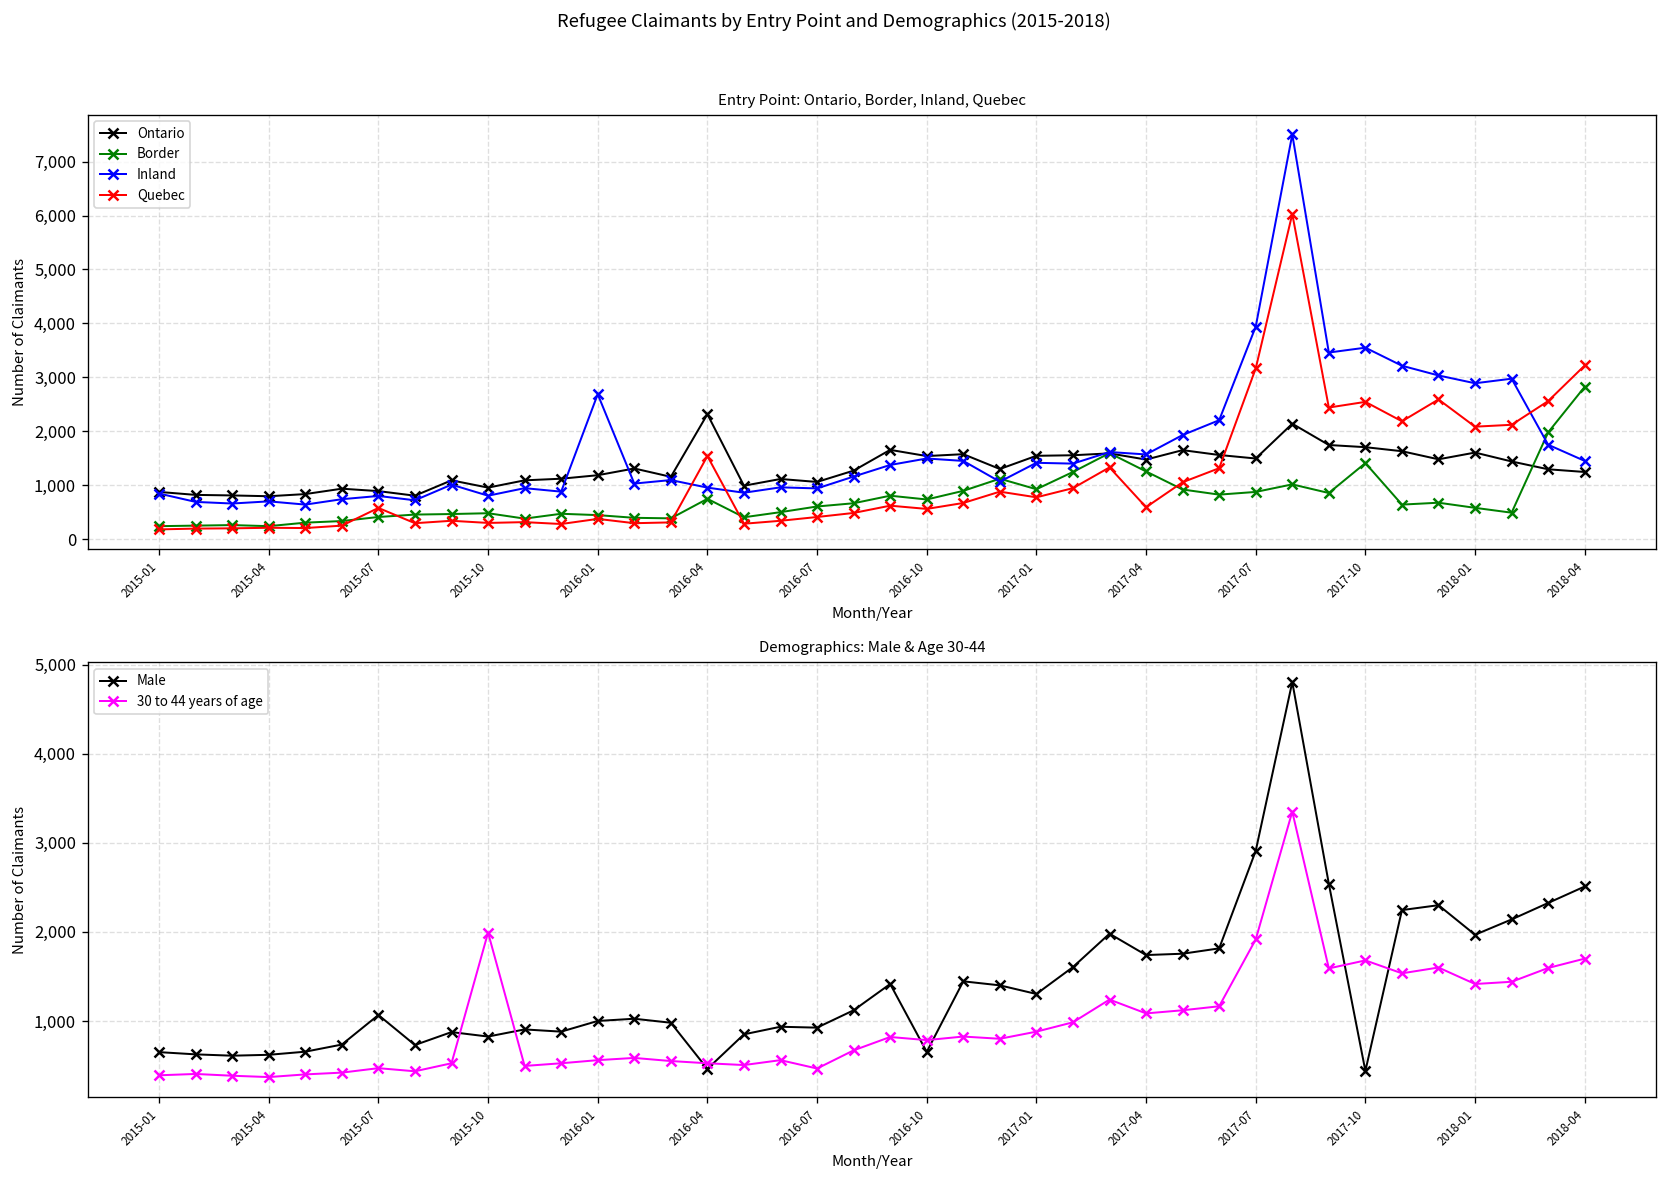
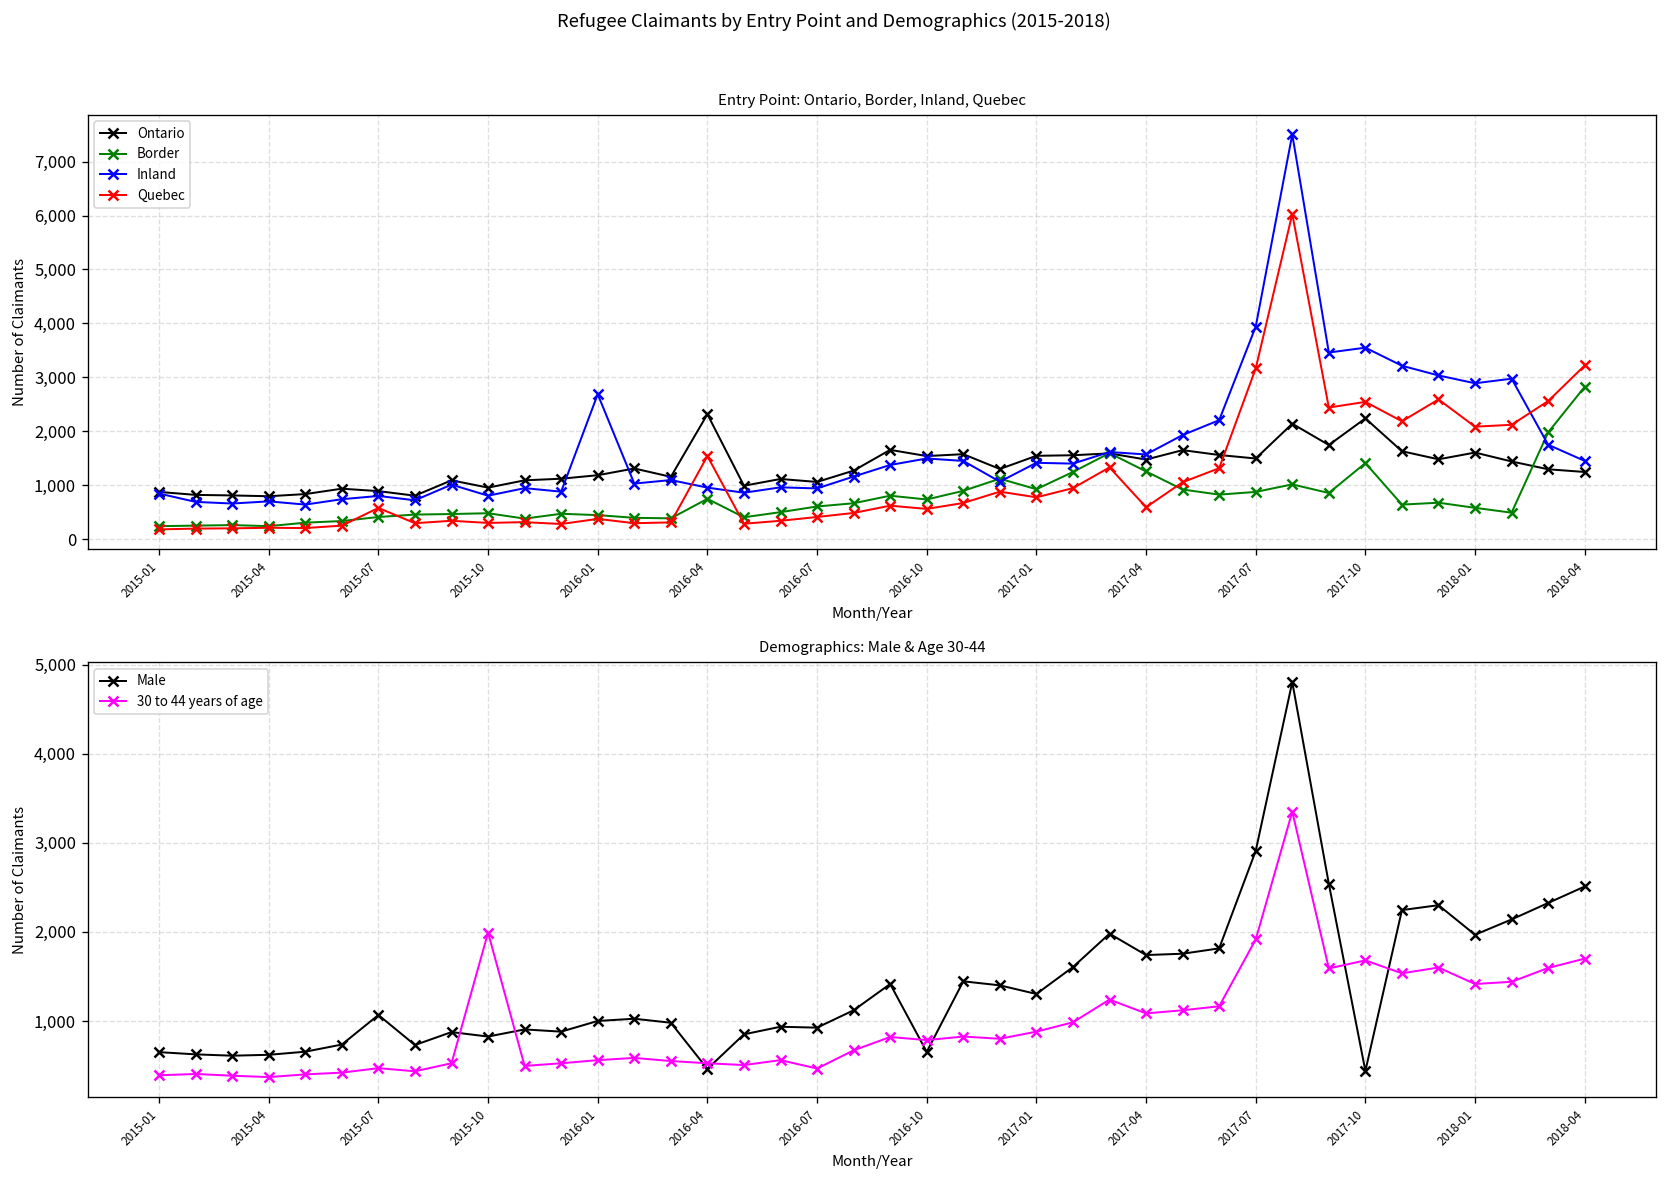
Entry Point: Ontario, Border, Inland, Quebec, Ontario, 2017-10: 1,700 -> 2,200
